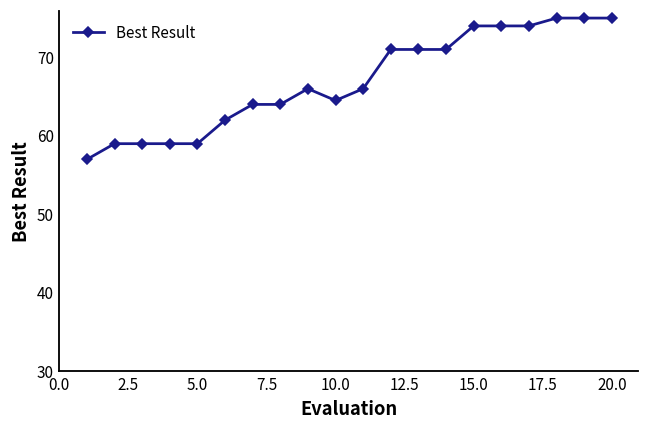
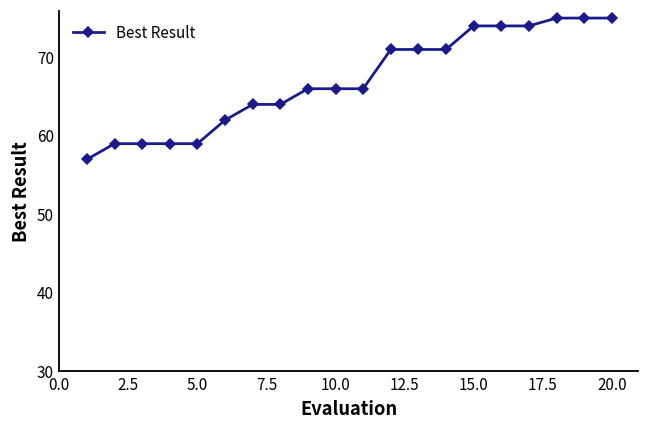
10.0: 65 -> 66
